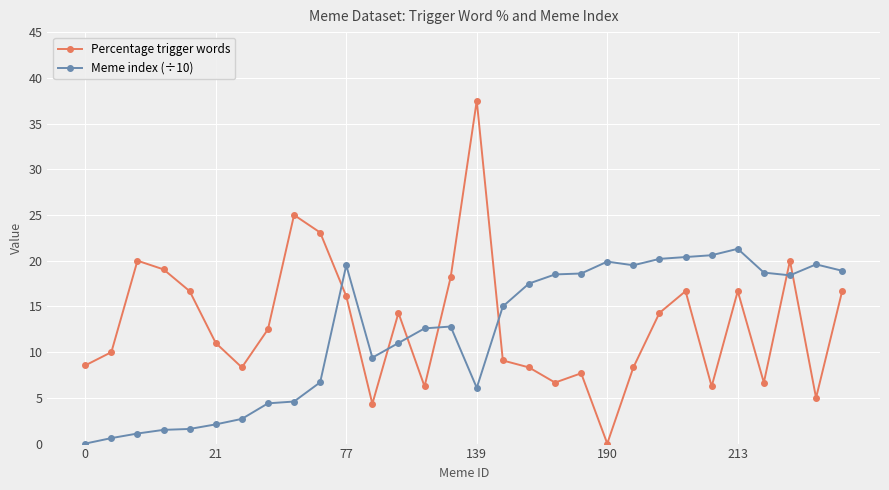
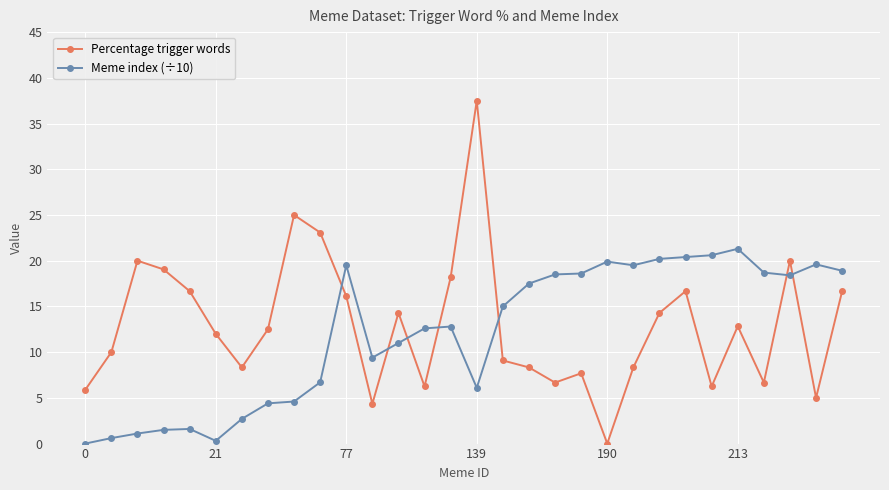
Percentage trigger words, 0: 9 -> 6
Percentage trigger words, 21: 11 -> 12
Meme index (÷10), 21: 2 -> 0
Percentage trigger words, 213: 17 -> 13
